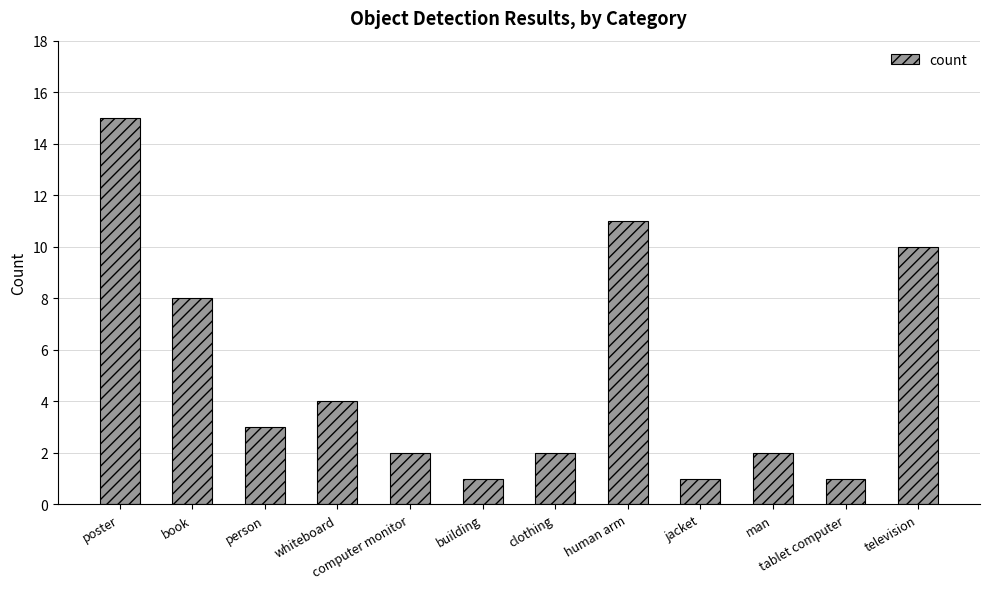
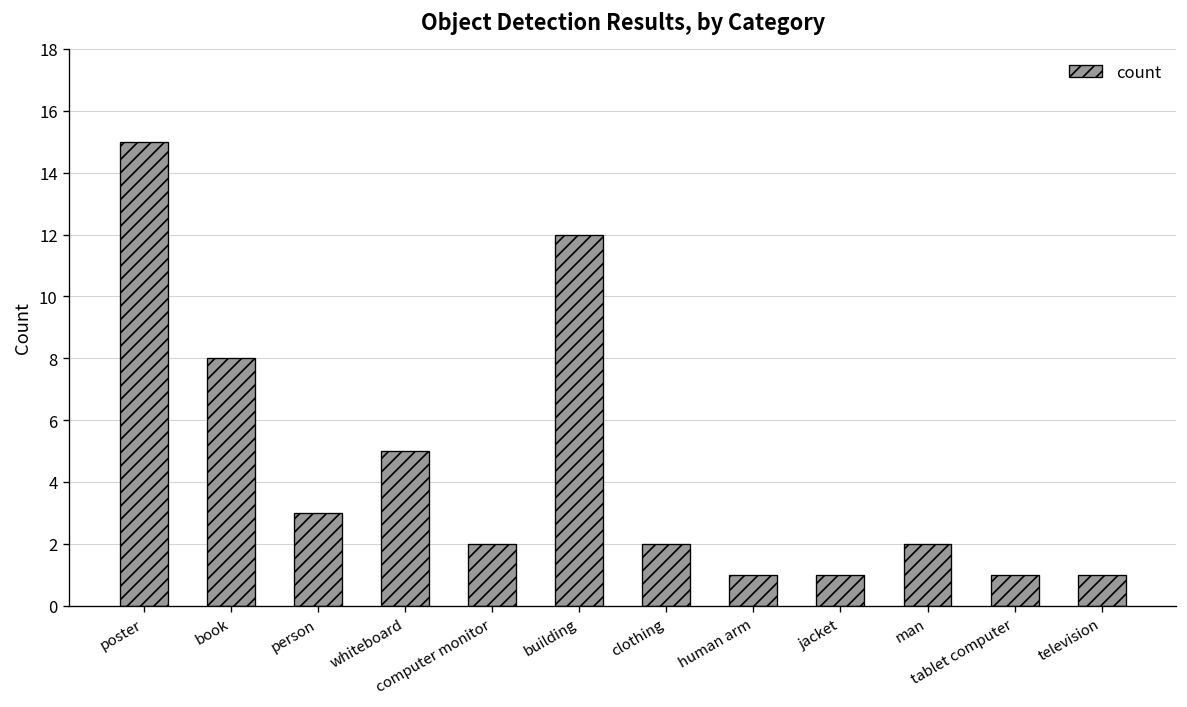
whiteboard: 4 -> 5
building: 1 -> 12
human arm: 11 -> 1
television: 10 -> 1
